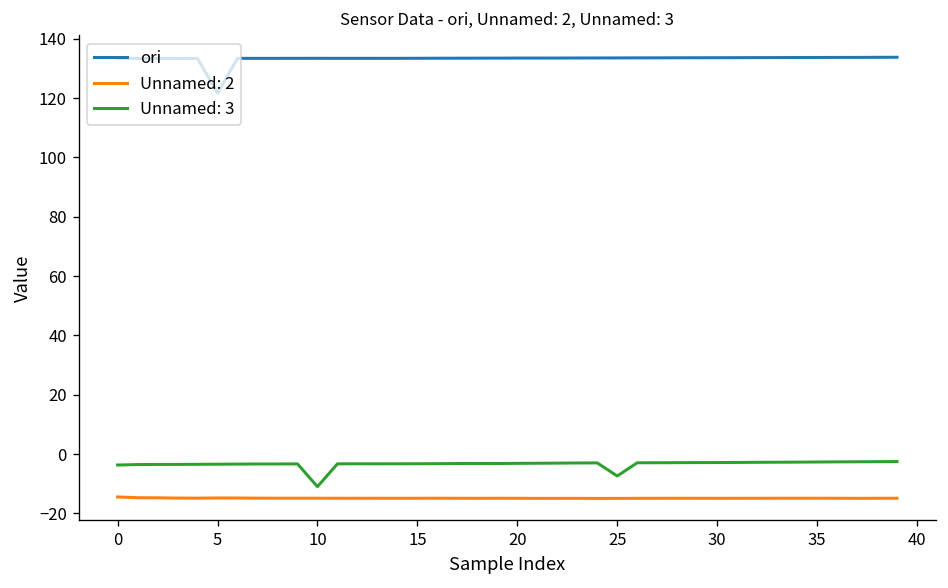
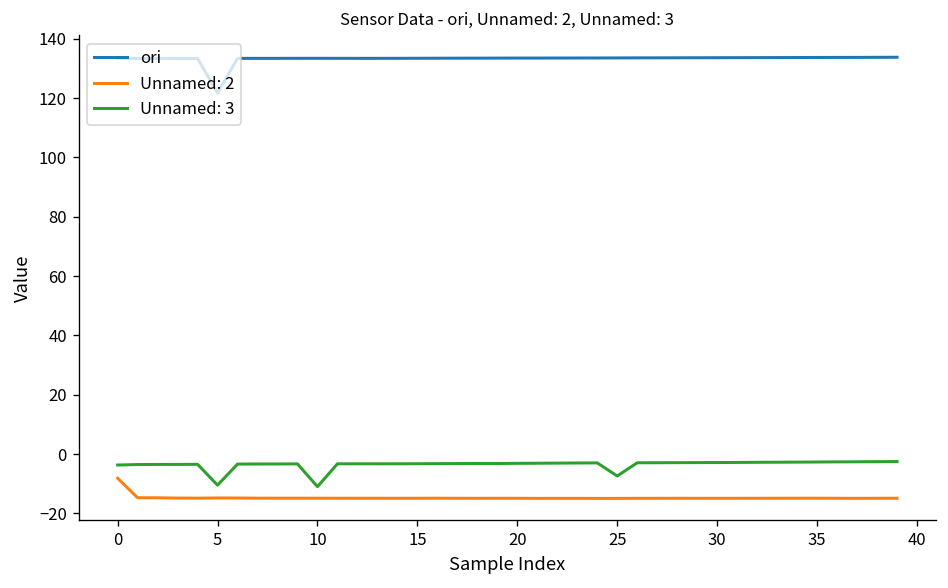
Unnamed: 2, 0: -14 -> -8
Unnamed: 3, 5: -3 -> -10
